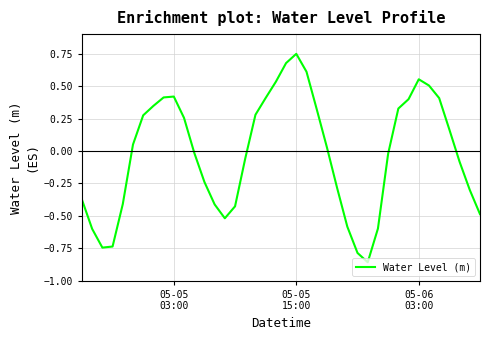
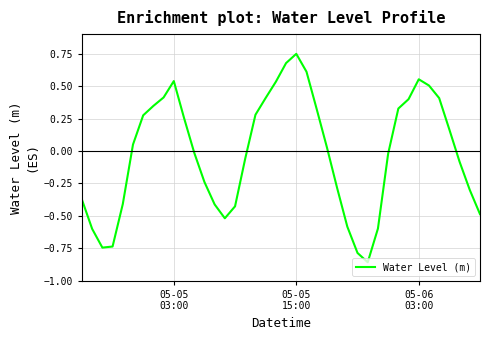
05-05 03:00: 0.42 -> 0.54
